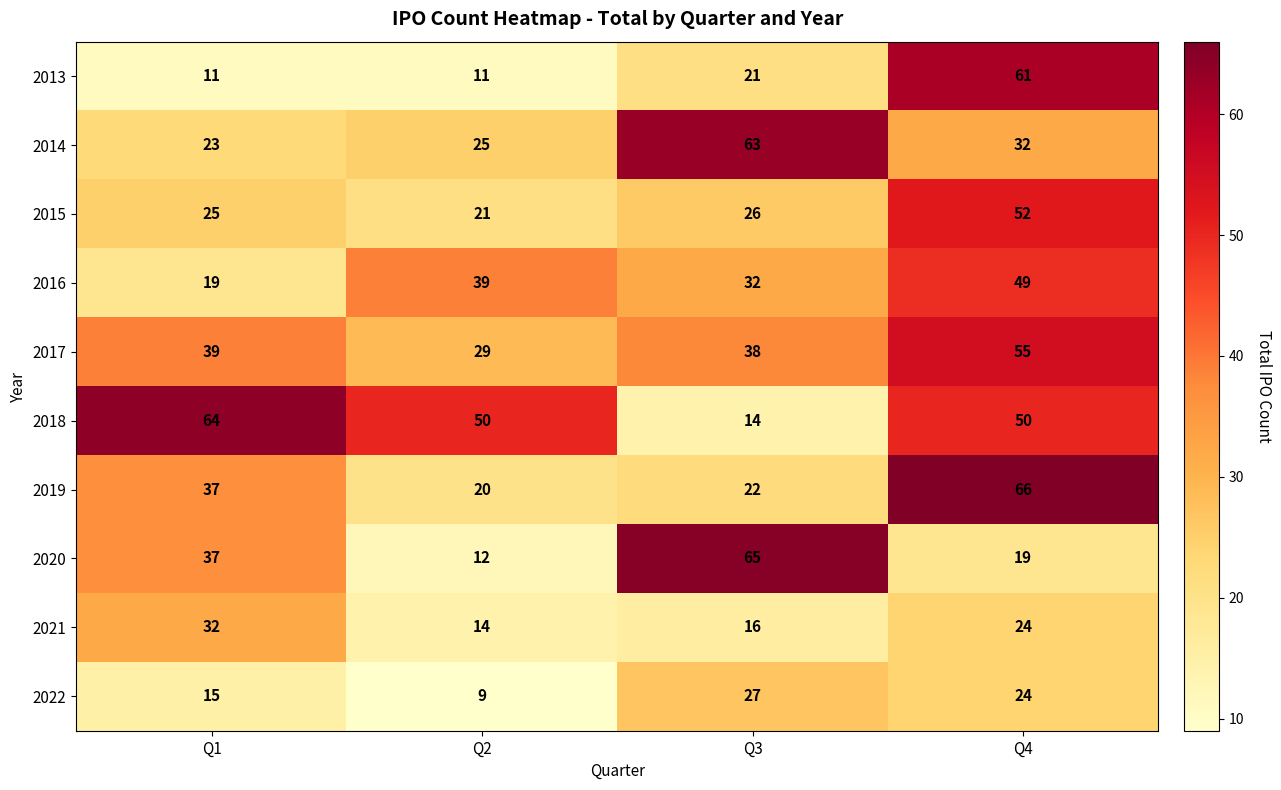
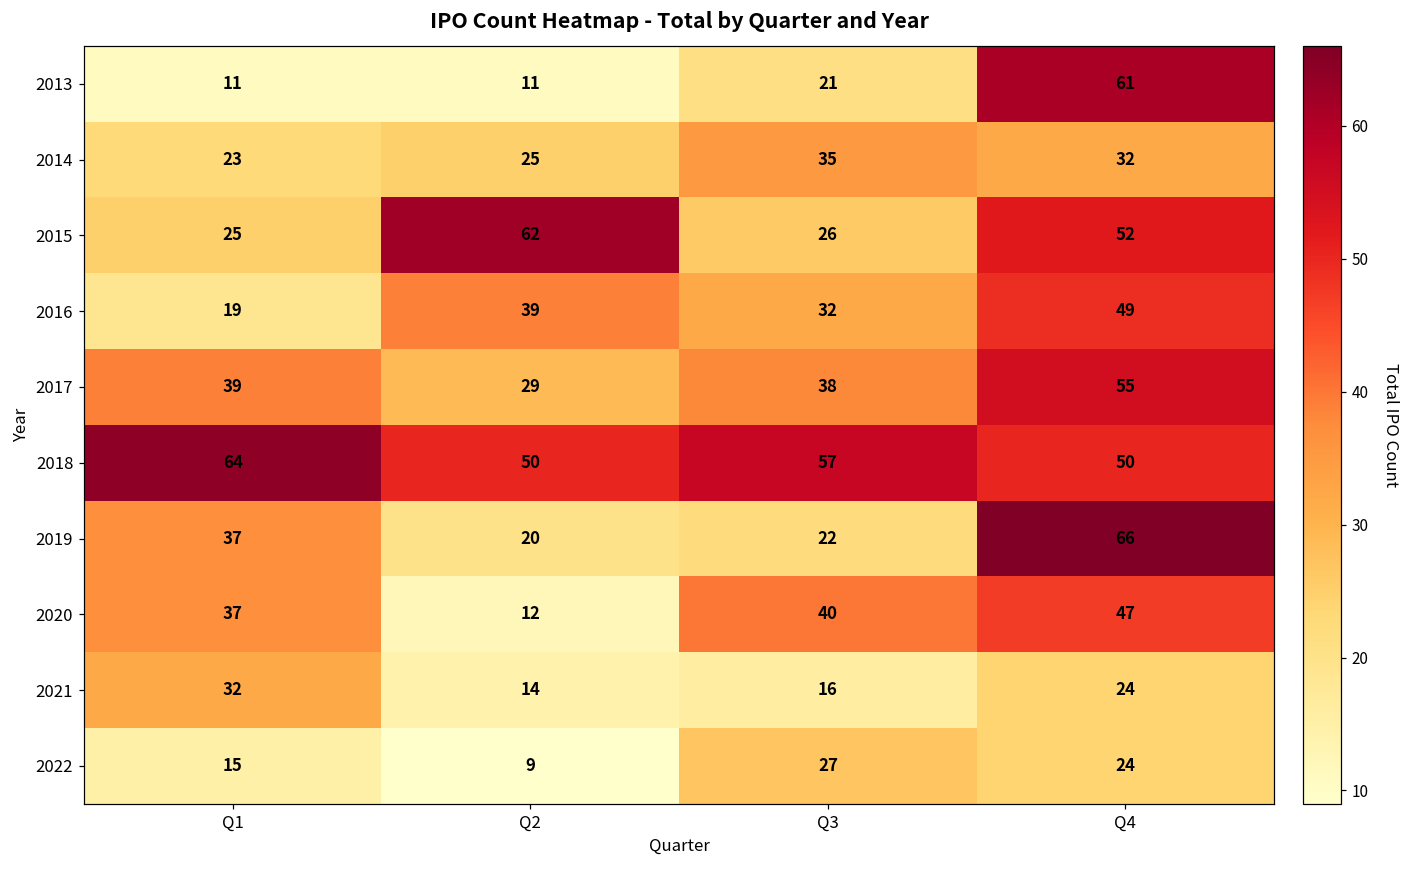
2014, Q3: 63 -> 35
2015, Q2: 21 -> 62
2018, Q3: 14 -> 57
2020, Q3: 65 -> 40
2020, Q4: 19 -> 47
